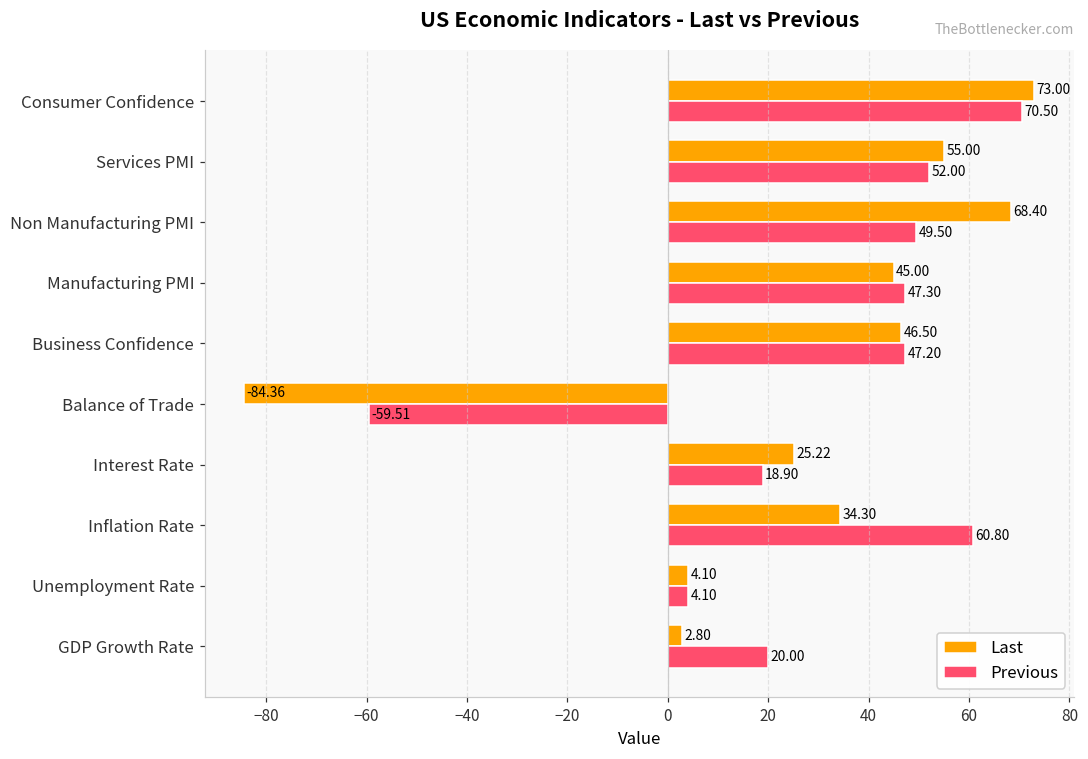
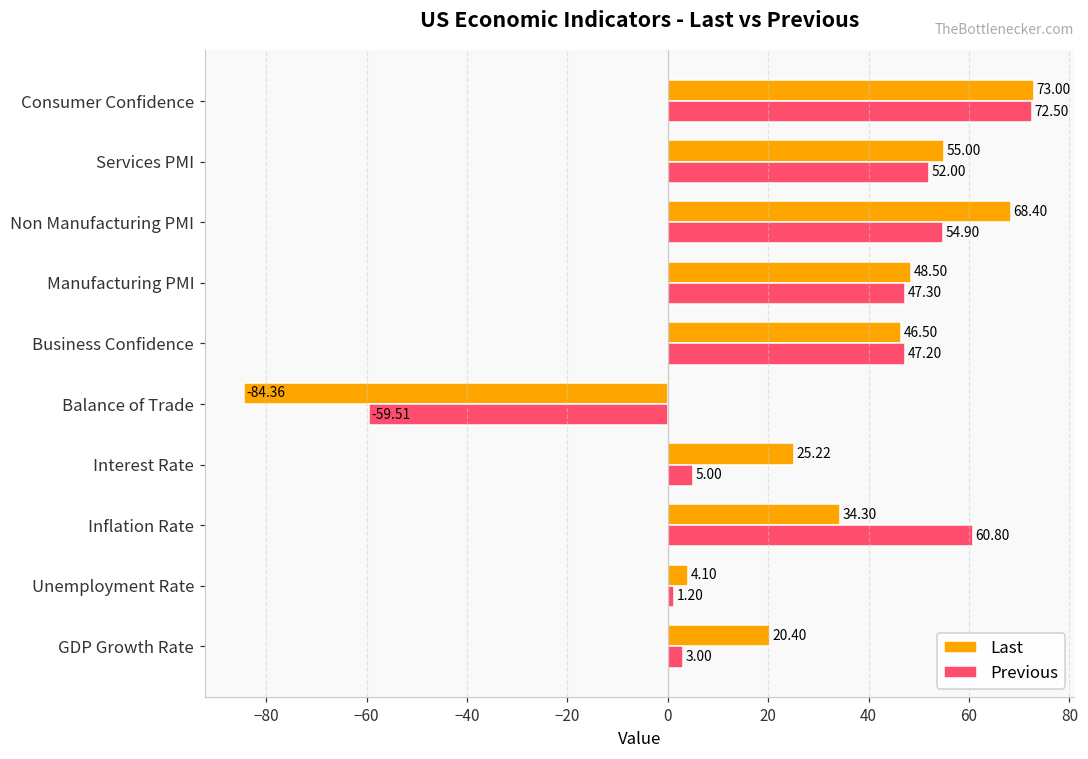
Previous, Consumer Confidence: 70.50 -> 72.50
Previous, Non Manufacturing PMI: 49.50 -> 54.90
Last, Manufacturing PMI: 45.00 -> 48.50
Previous, Interest Rate: 18.90 -> 5.00
Previous, Unemployment Rate: 4.10 -> 1.20
Last, GDP Growth Rate: 2.80 -> 20.40
Previous, GDP Growth Rate: 20.00 -> 3.00
